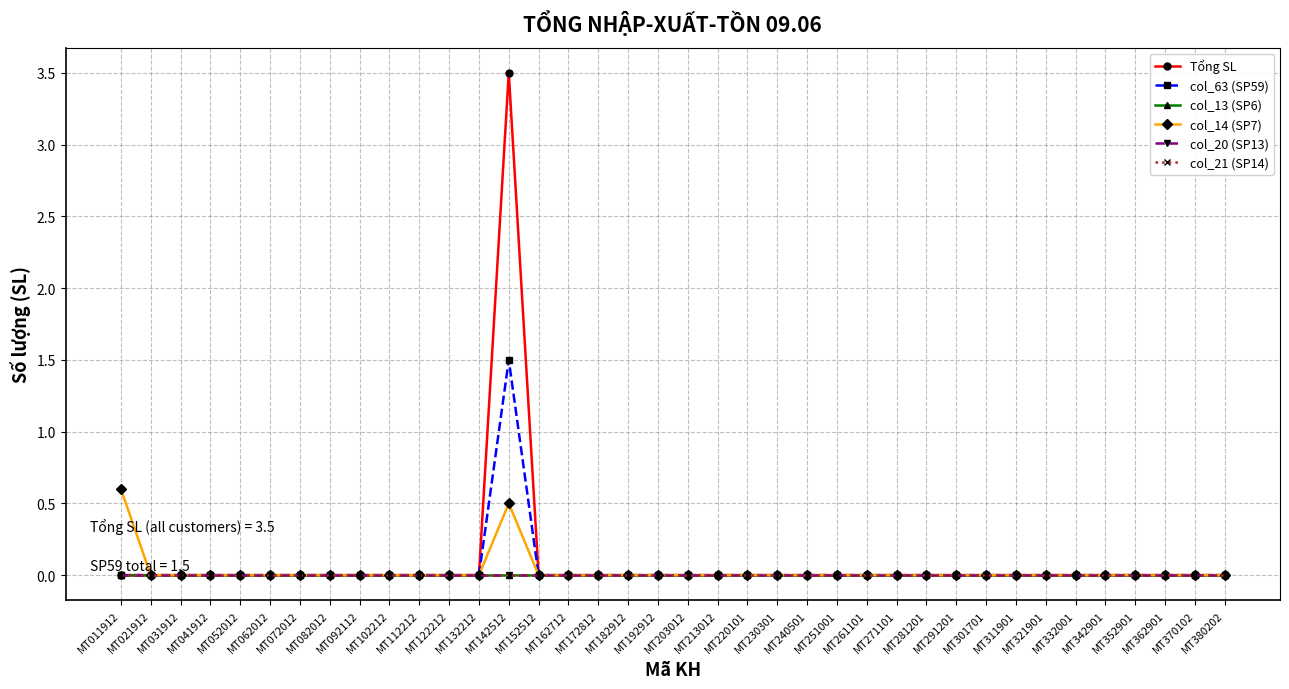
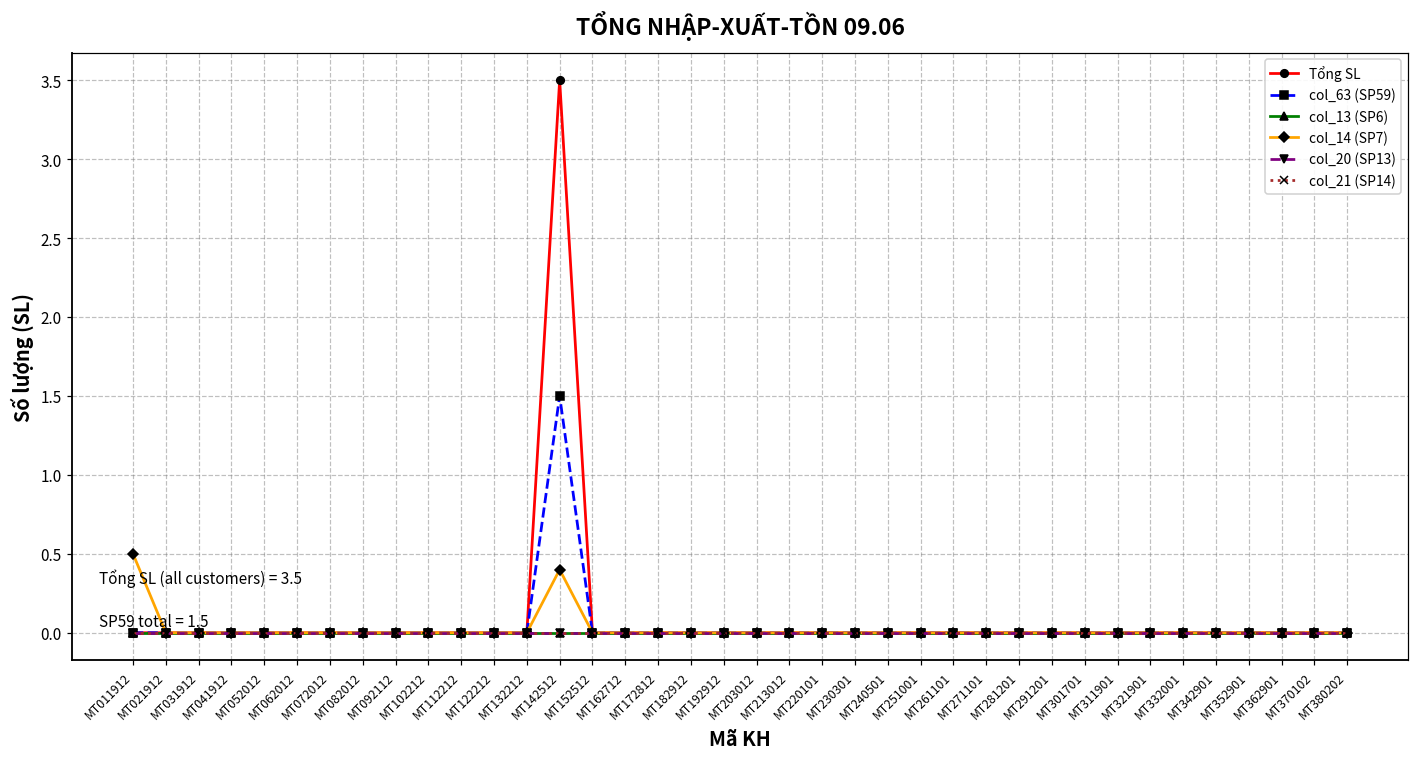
col_14 (SP7), MT011912: 0.6 -> 0.5
col_14 (SP7), MT142512: 0.5 -> 0.4
